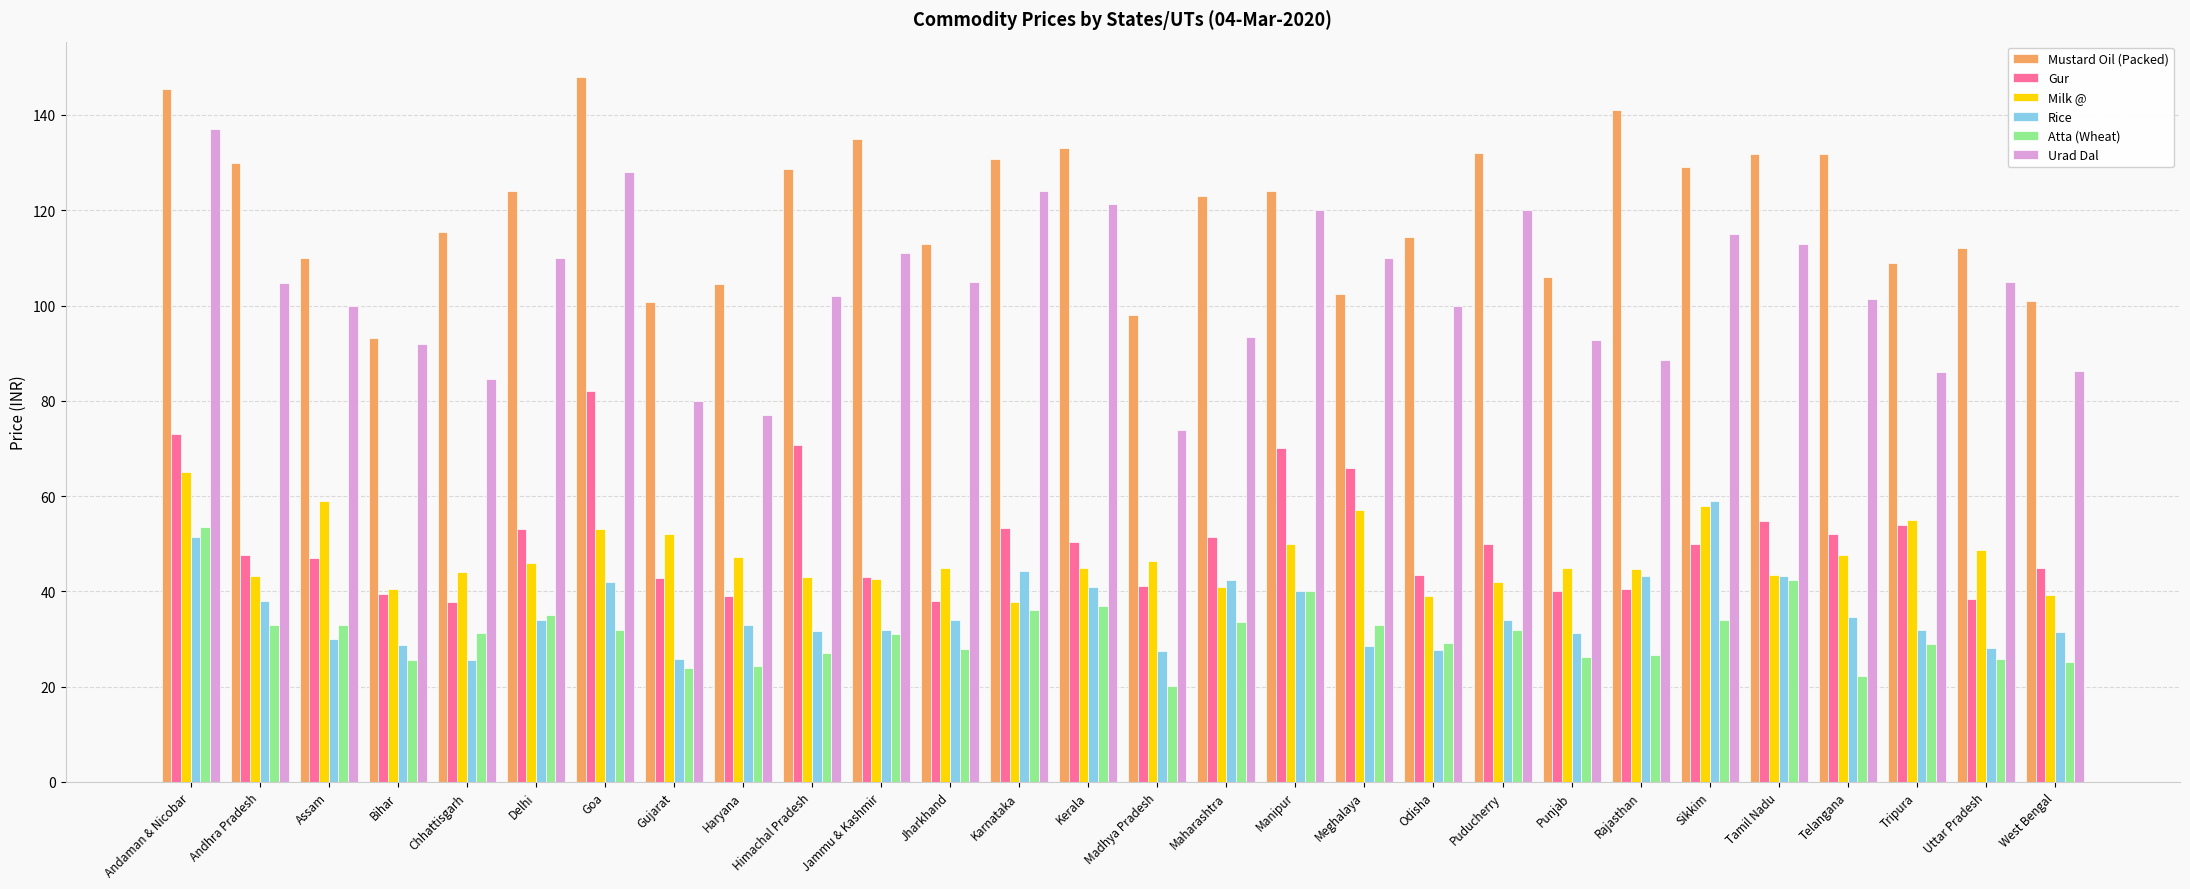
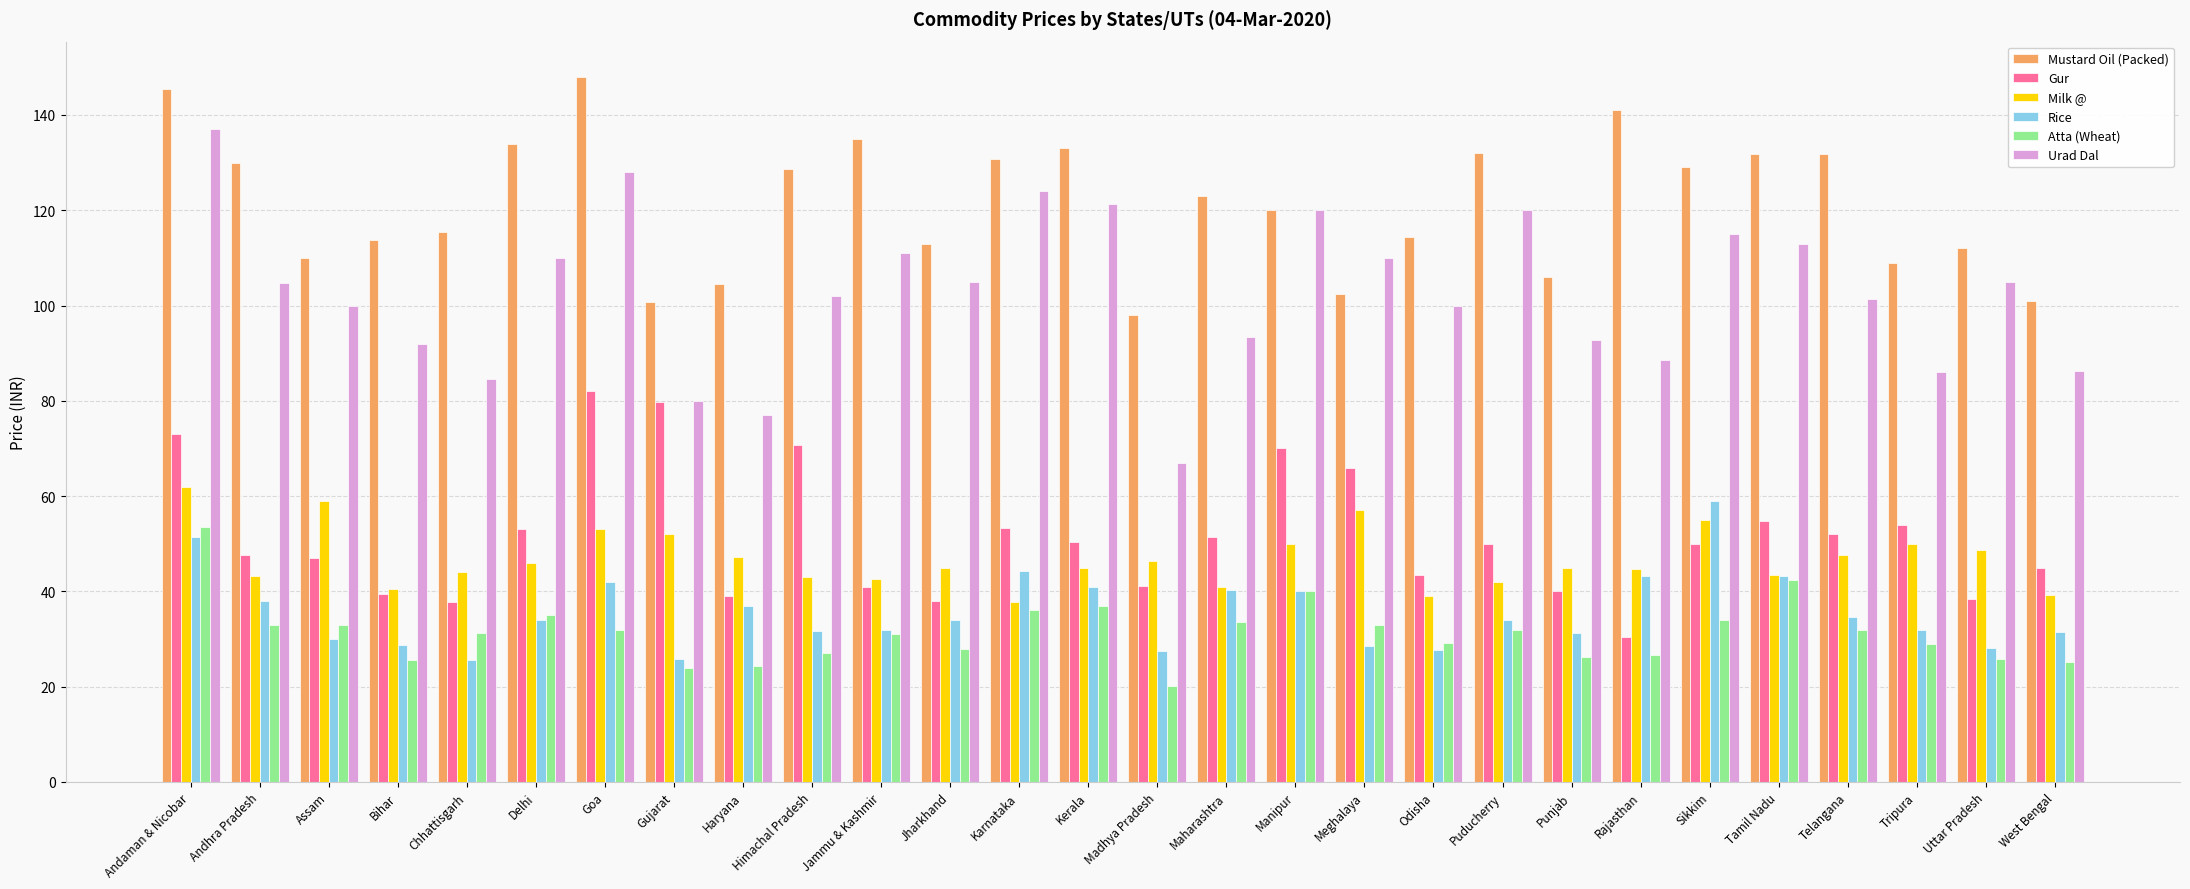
Milk @, Andaman & Nicobar: 65 -> 62
Mustard Oil (Packed), Bihar: 93 -> 114
Mustard Oil (Packed), Delhi: 124 -> 134
Gur, Gujarat: 43 -> 80
Rice, Haryana: 33 -> 37
Gur, Jammu & Kashmir: 43 -> 41
Urad Dal, Madhya Pradesh: 74 -> 67
Rice, Maharashtra: 42 -> 40
Mustard Oil (Packed), Manipur: 124 -> 120
Gur, Rajasthan: 41 -> 30
Milk @, Sikkim: 58 -> 55
Atta (Wheat), Telangana: 22 -> 32
Milk @, Tripura: 55 -> 50
